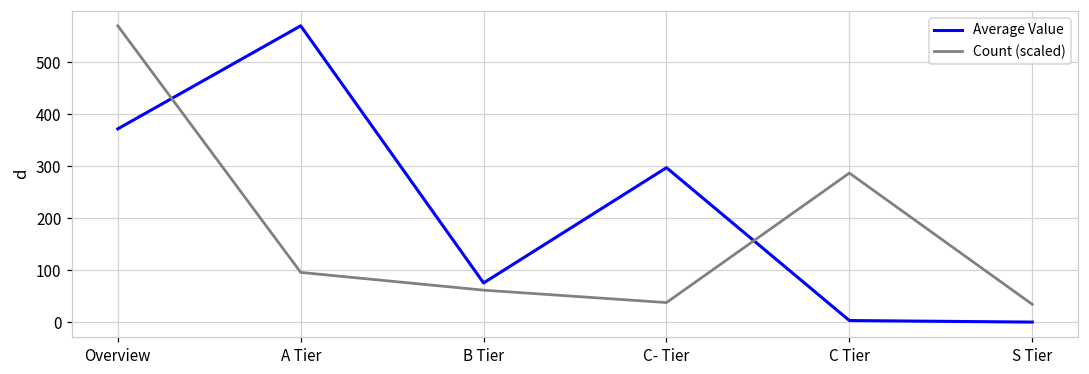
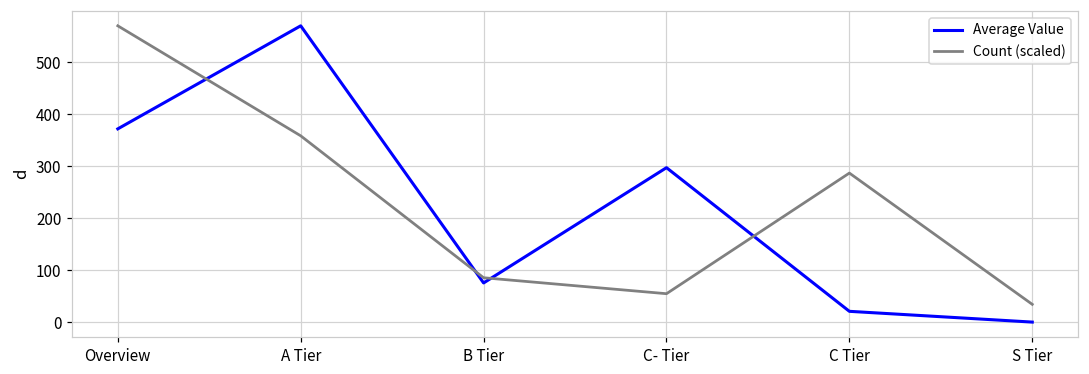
Count (scaled), A Tier: 100 -> 360
Count (scaled), B Tier: 60 -> 90
Count (scaled), C- Tier: 40 -> 50
Average Value, C Tier: 0 -> 20
